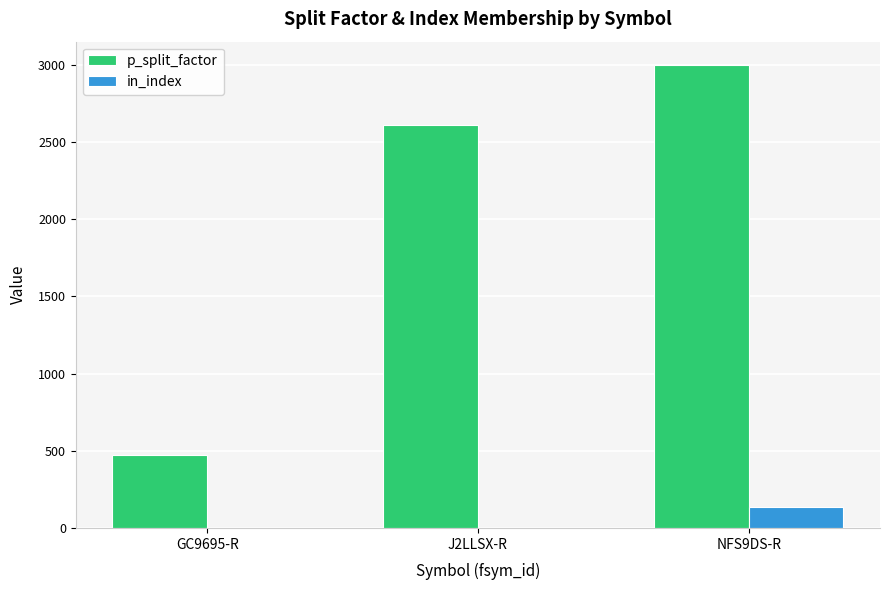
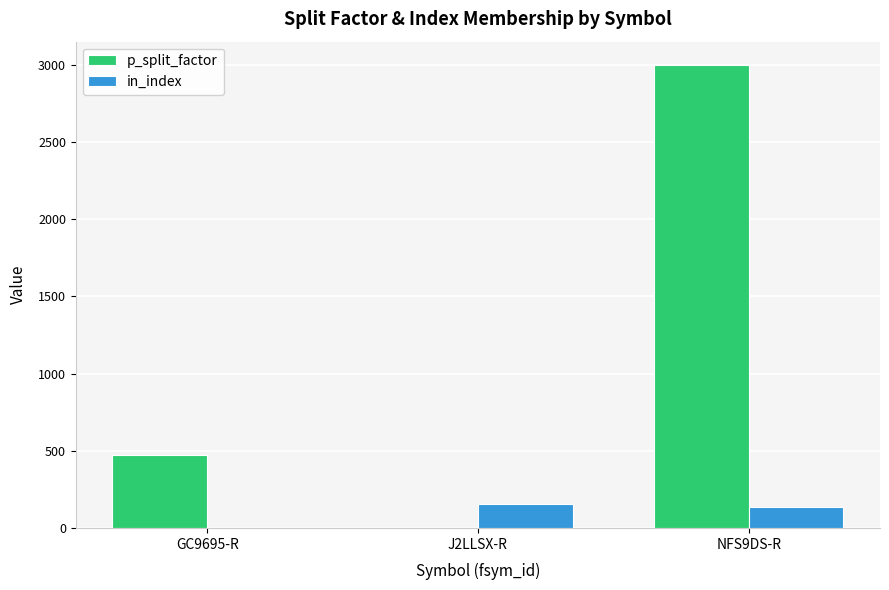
p_split_factor, J2LLSX-R: 2610 -> 0
in_index, J2LLSX-R: 0 -> 160
